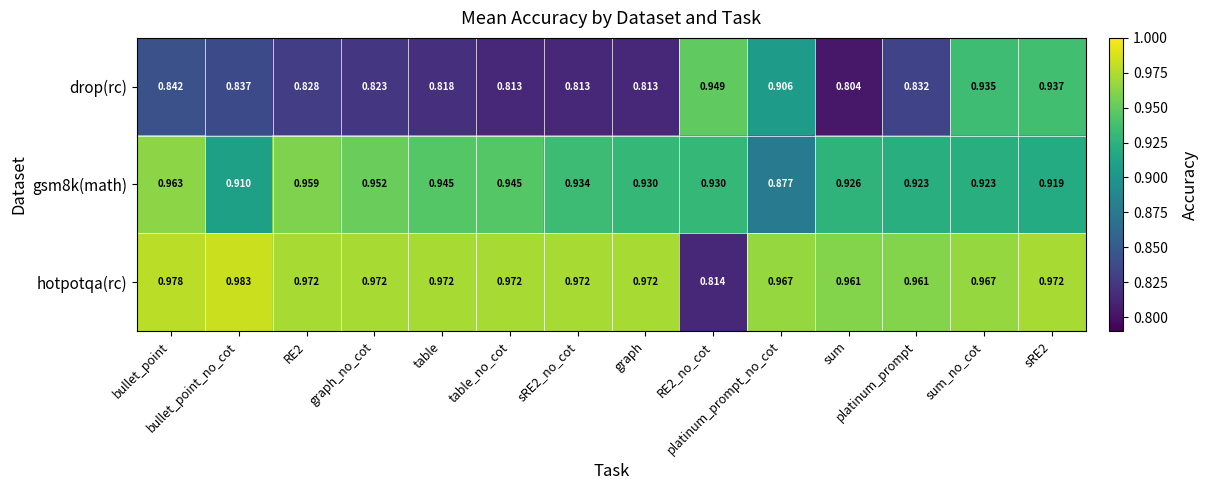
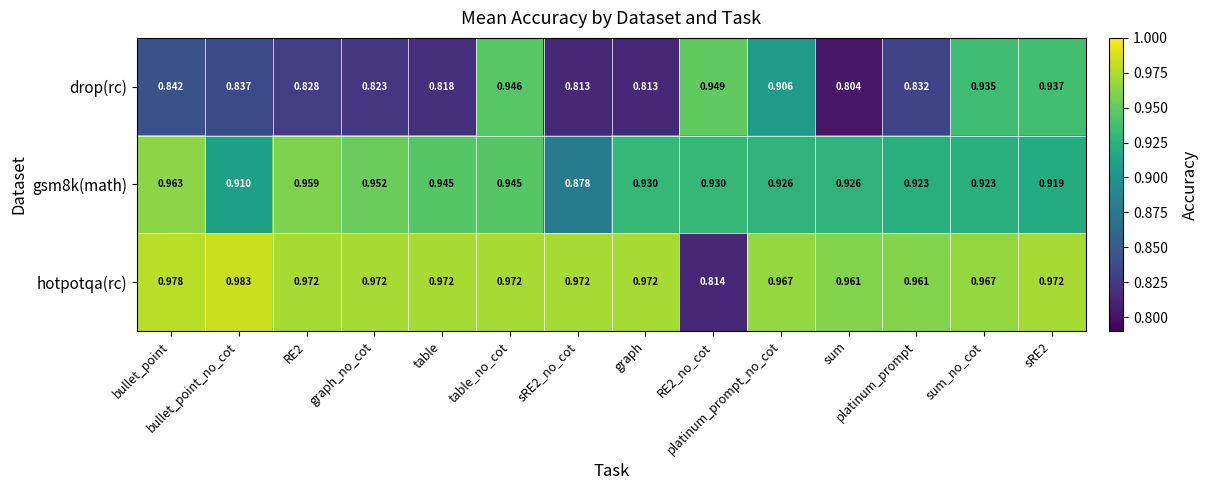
drop(rc), table_no_cot: 0.813 -> 0.946
gsm8k(math), sRE2_no_cot: 0.934 -> 0.878
gsm8k(math), platinum_prompt_no_cot: 0.877 -> 0.926
